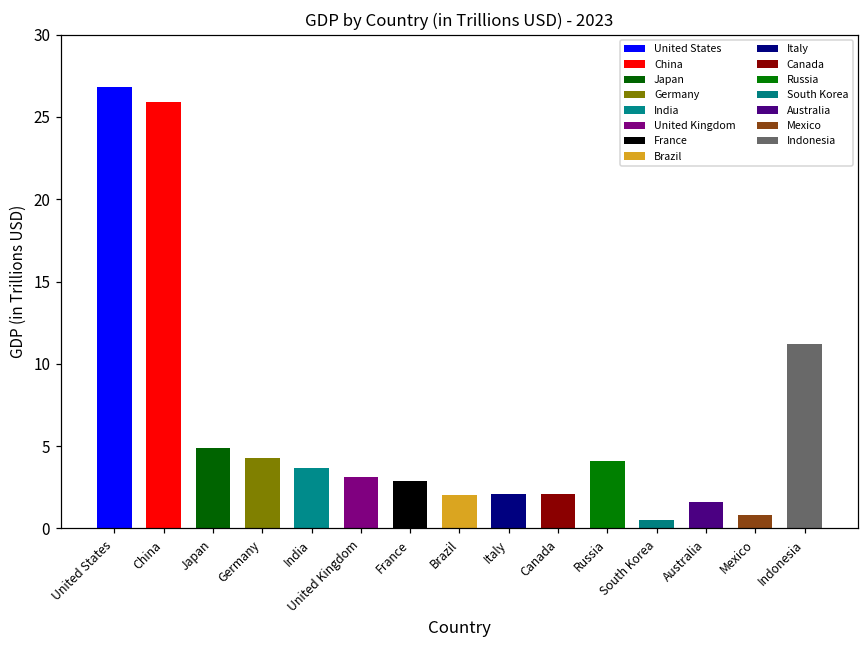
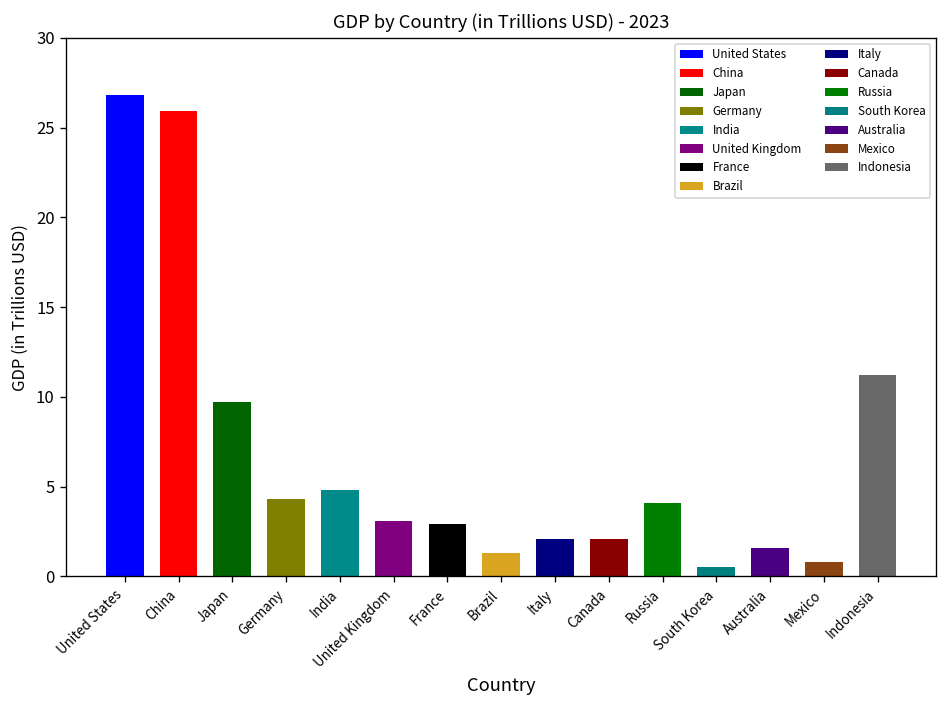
Japan: 4.9 -> 9.7
India: 3.7 -> 4.8
Brazil: 2.0 -> 1.3
